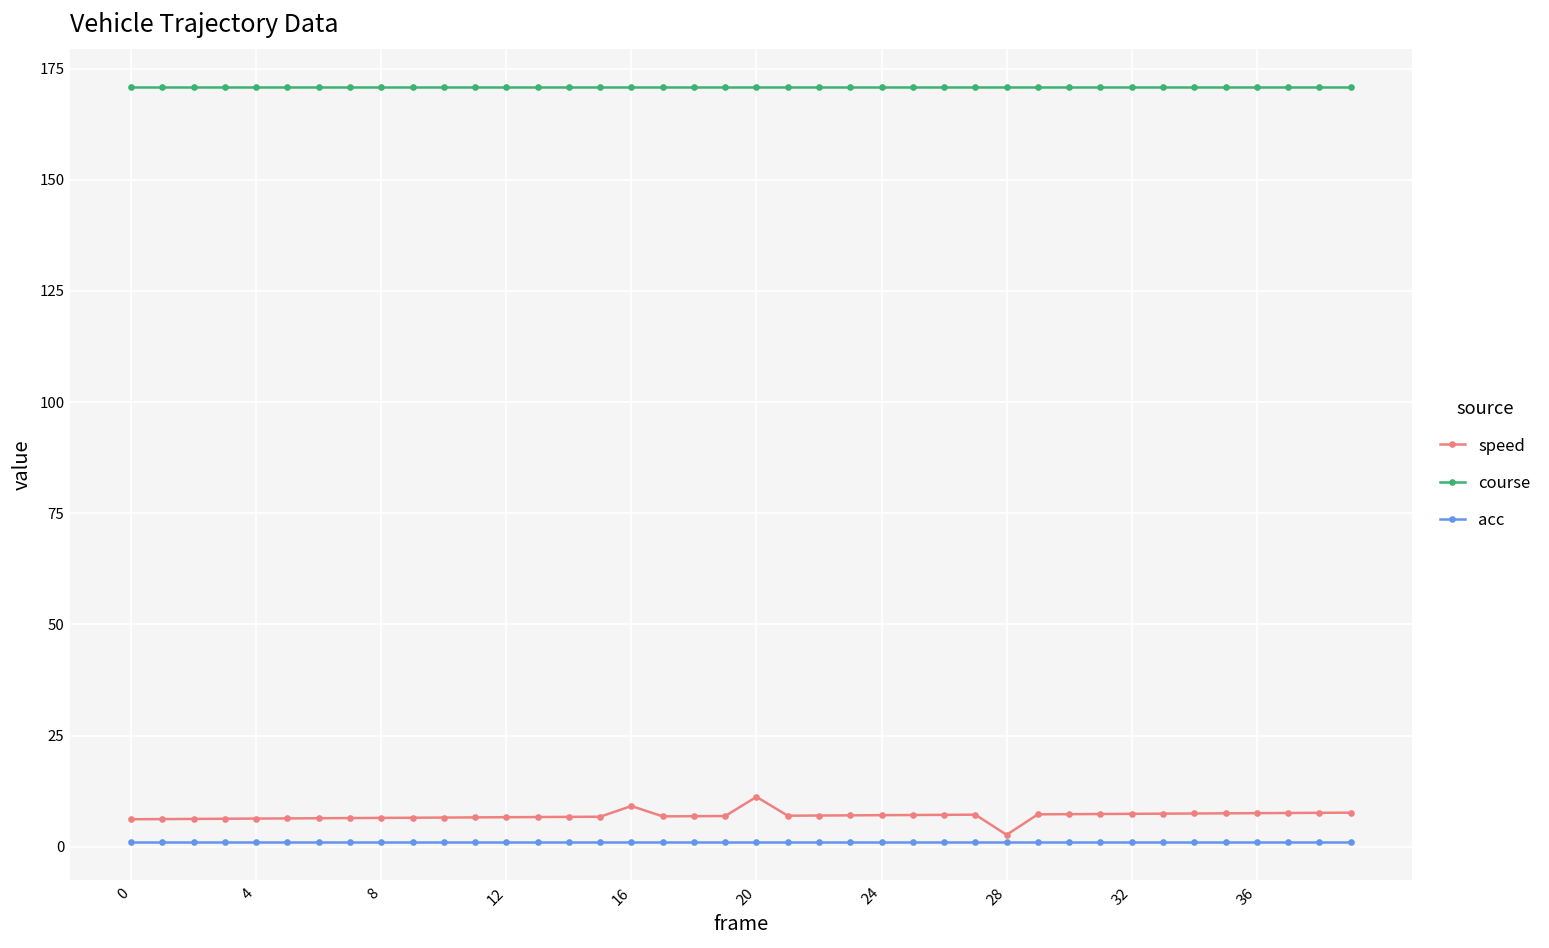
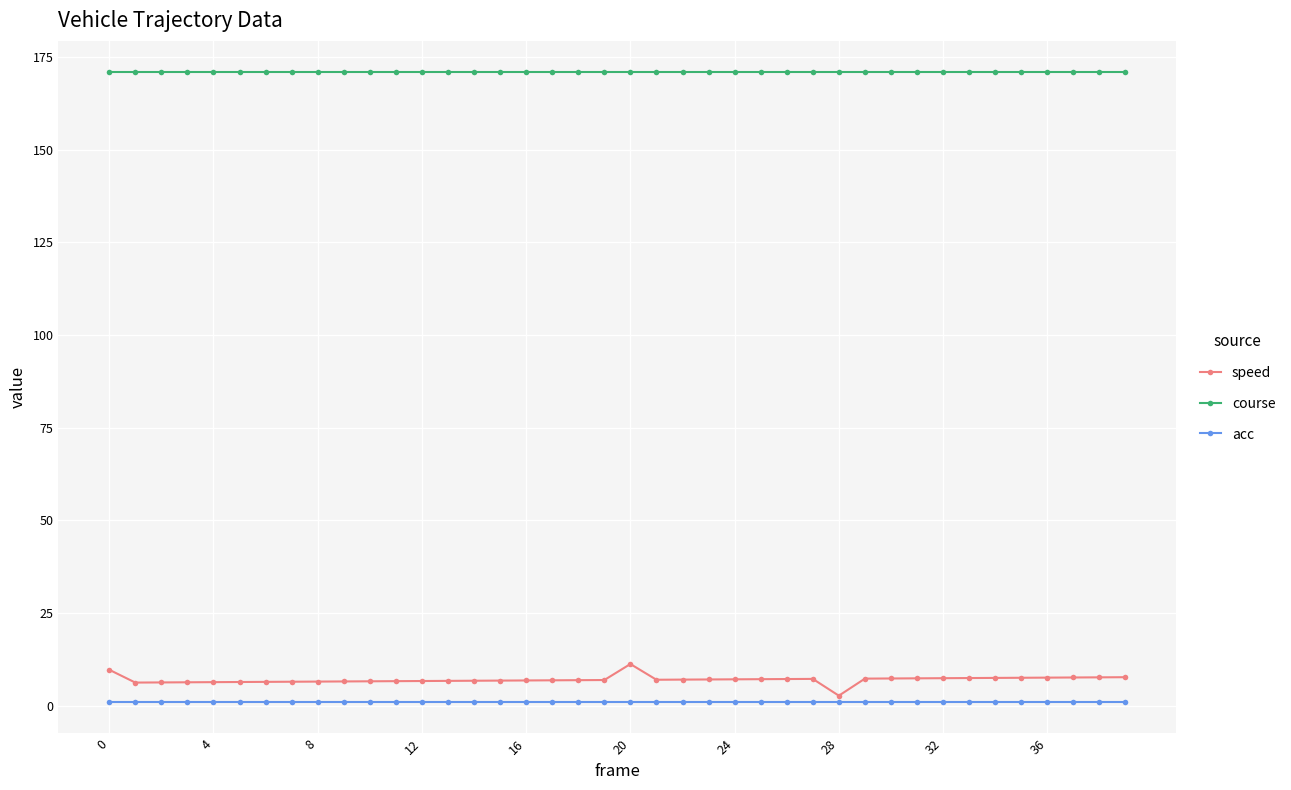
speed, 0: 6 -> 10
speed, 16: 9 -> 7
